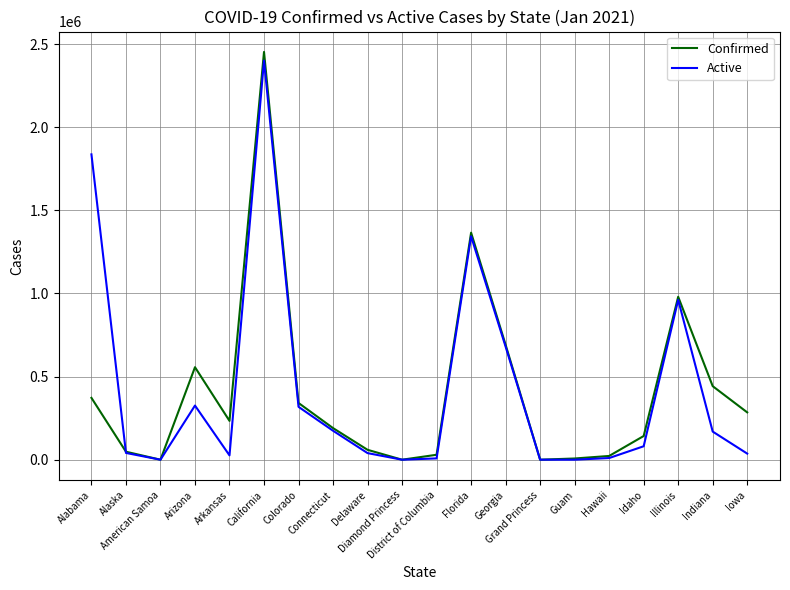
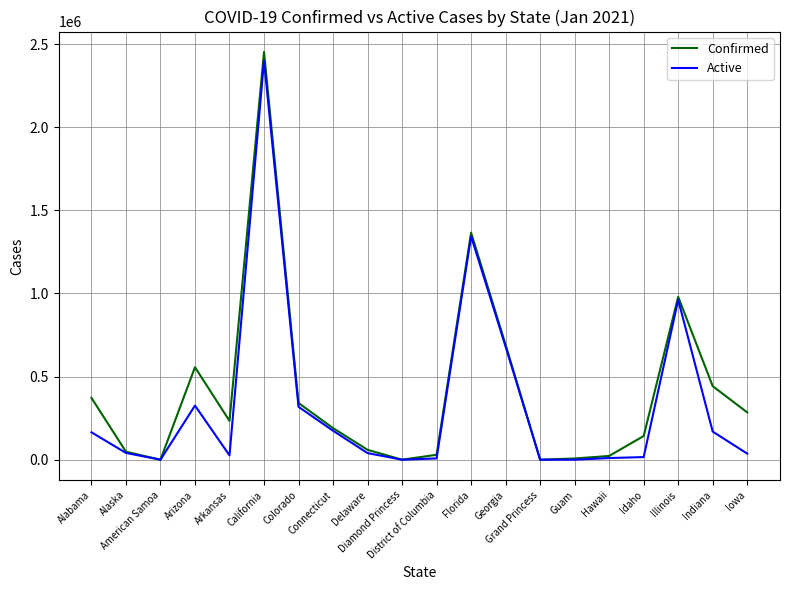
Active, Alabama: 1840000 -> 160000
Active, Idaho: 80000 -> 20000
